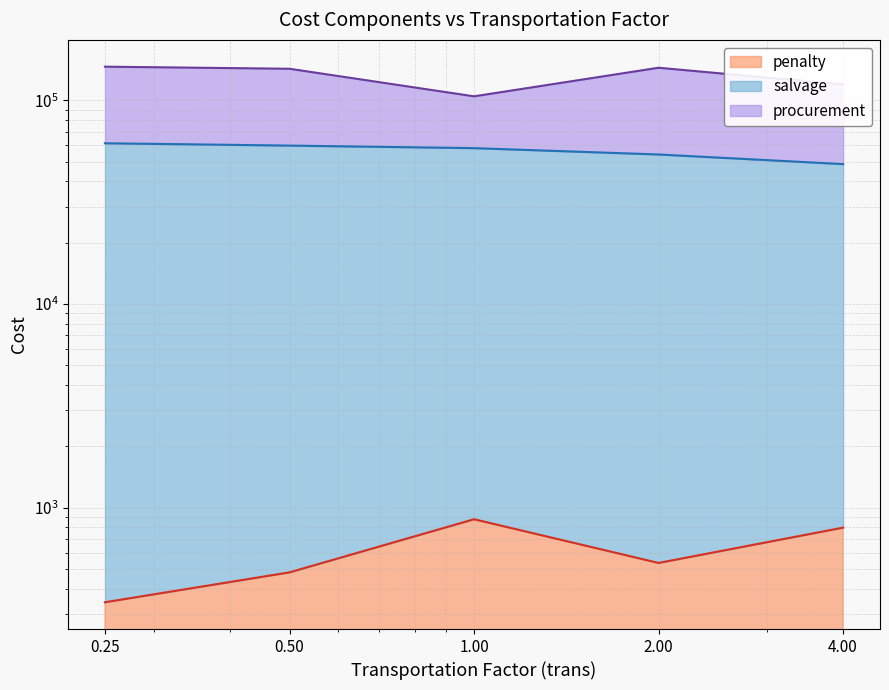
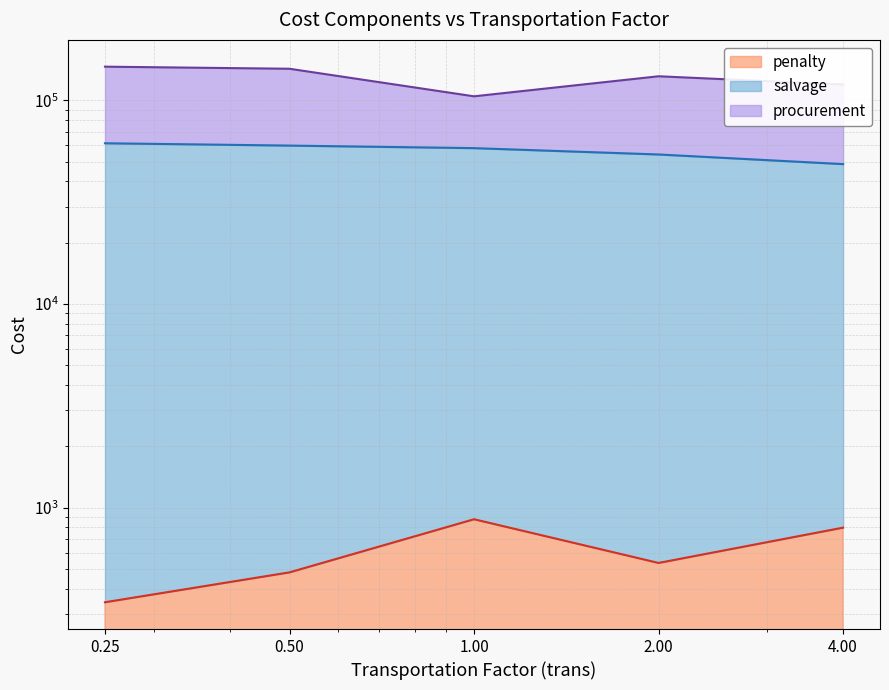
procurement, 2.00: 90000 -> 77000
